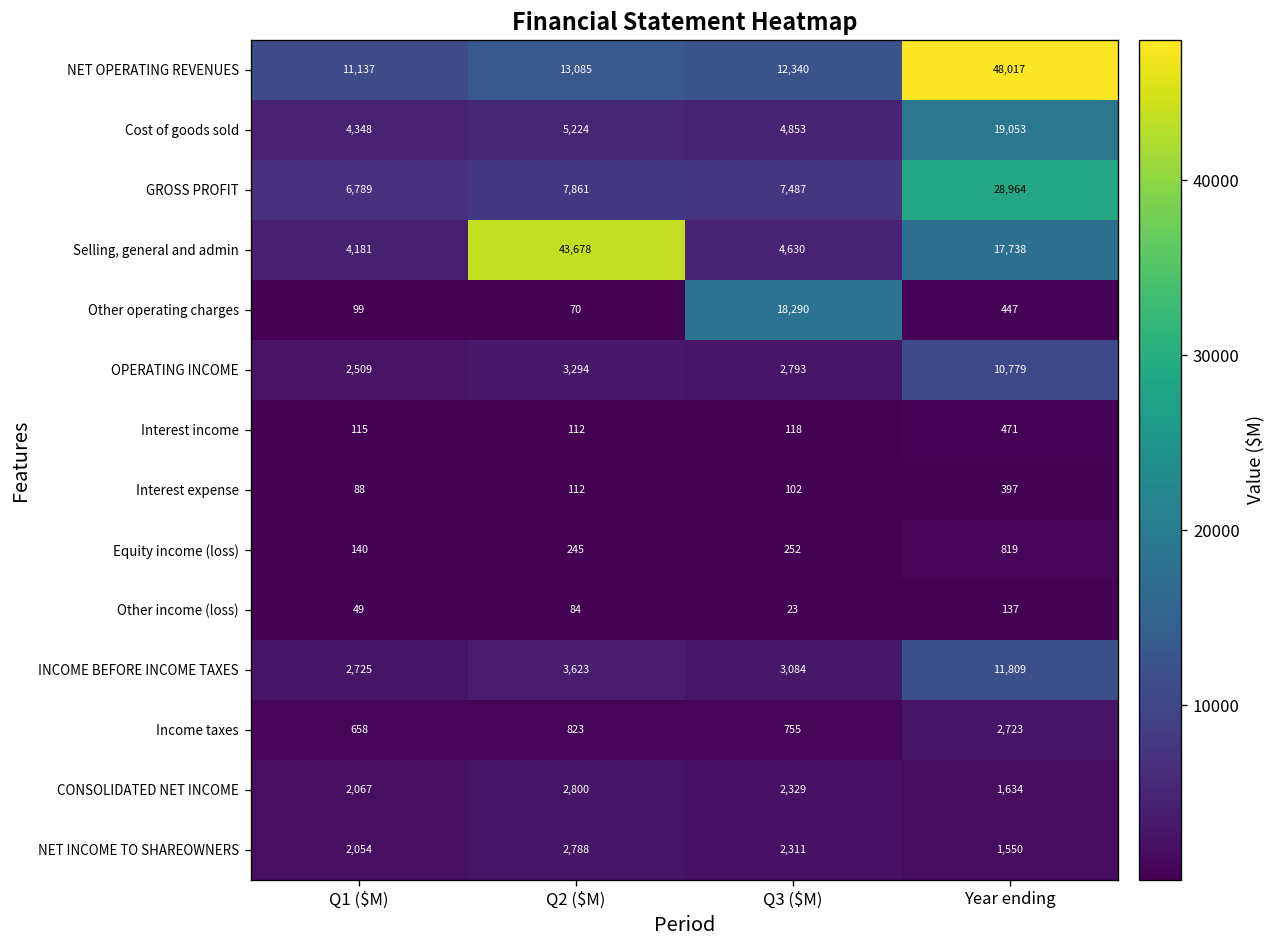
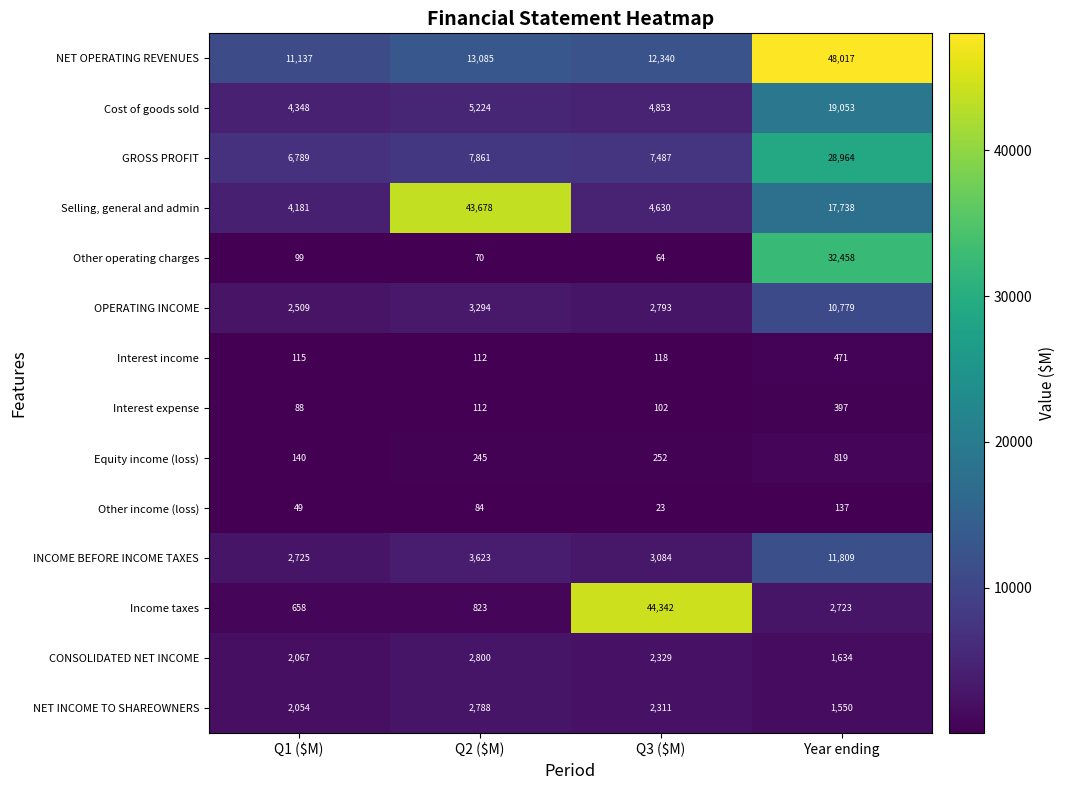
Other operating charges, Q3 ($M): 18,290 -> 64
Other operating charges, Year ending: 447 -> 32,458
Income taxes, Q3 ($M): 755 -> 44,342
